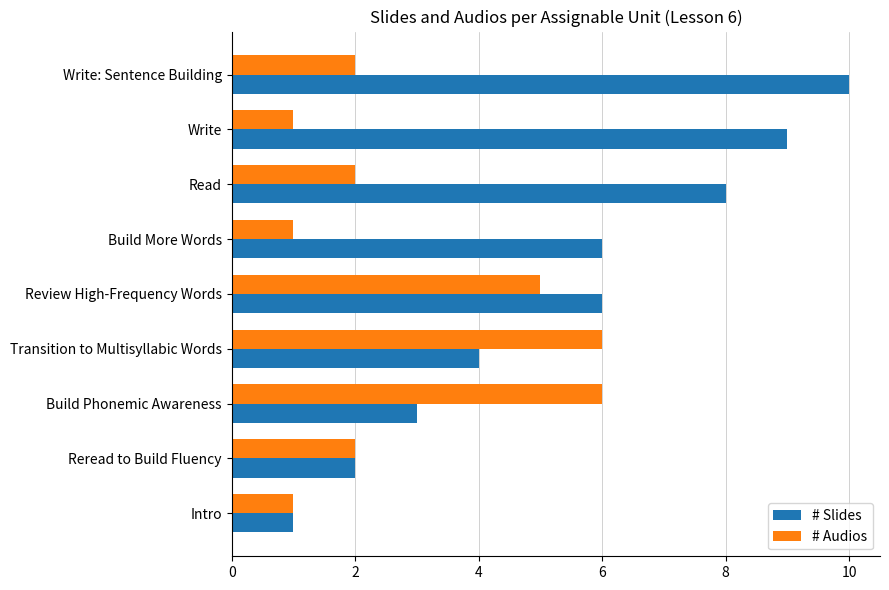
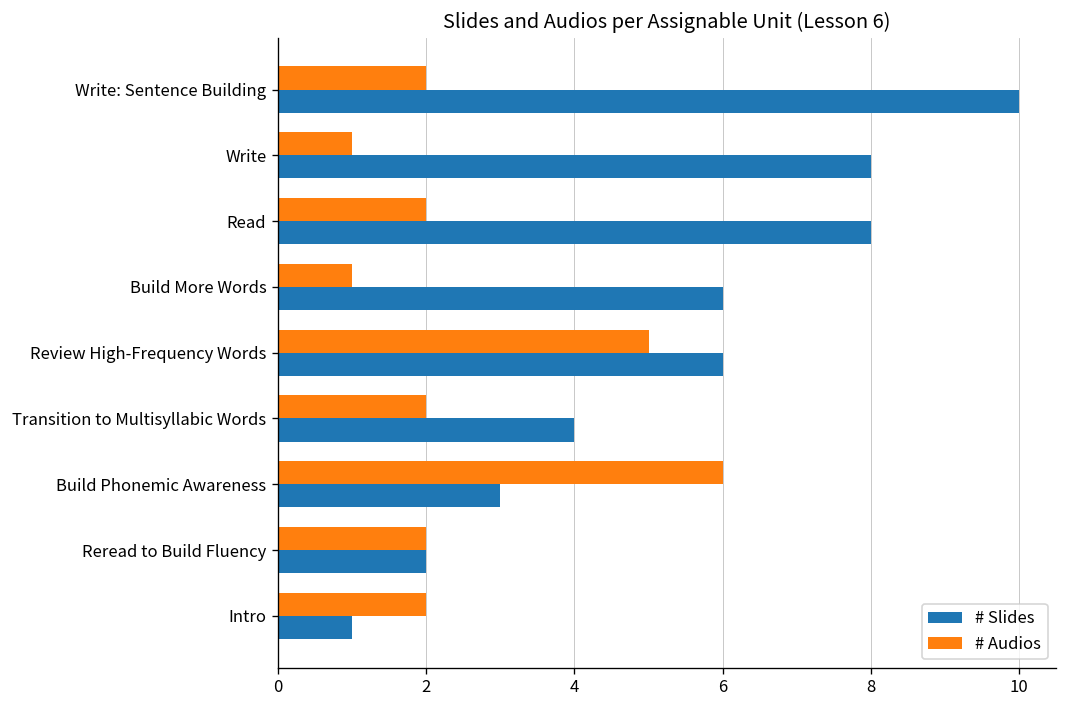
# Slides, Write: 9 -> 8
# Audios, Transition to Multisyllabic Words: 6 -> 2
# Audios, Intro: 1 -> 2
